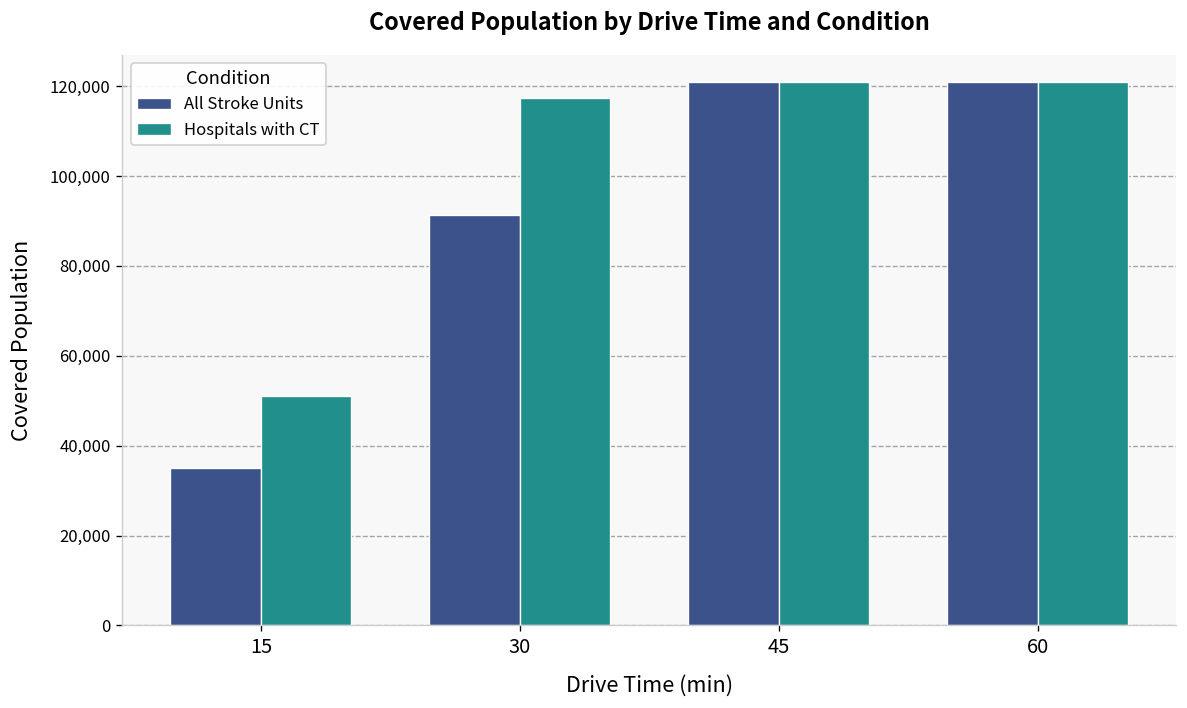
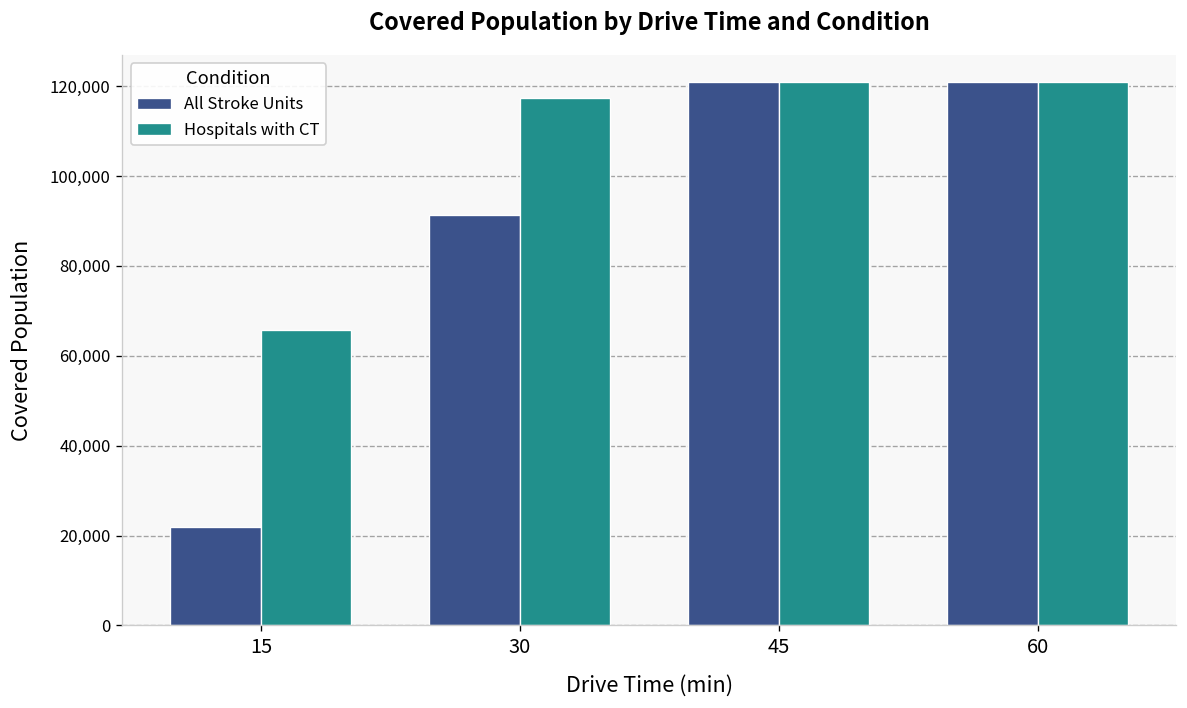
All Stroke Units, 15: 35,000 -> 22,000
Hospitals with CT, 15: 51,000 -> 66,000
